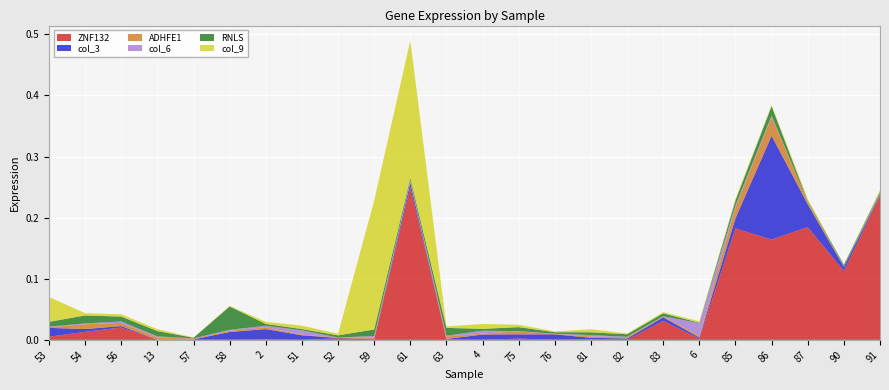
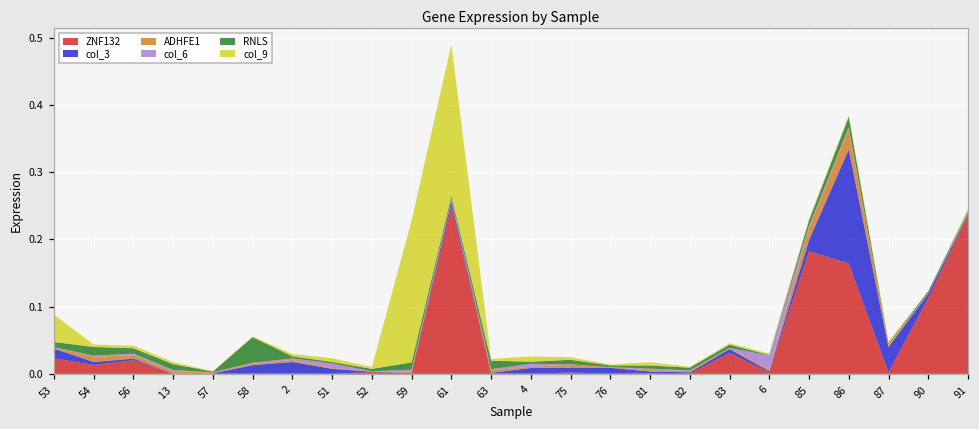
ZNF132, 53: 0.01 -> 0.02
ZNF132, 87: 0.18 -> 0.00
